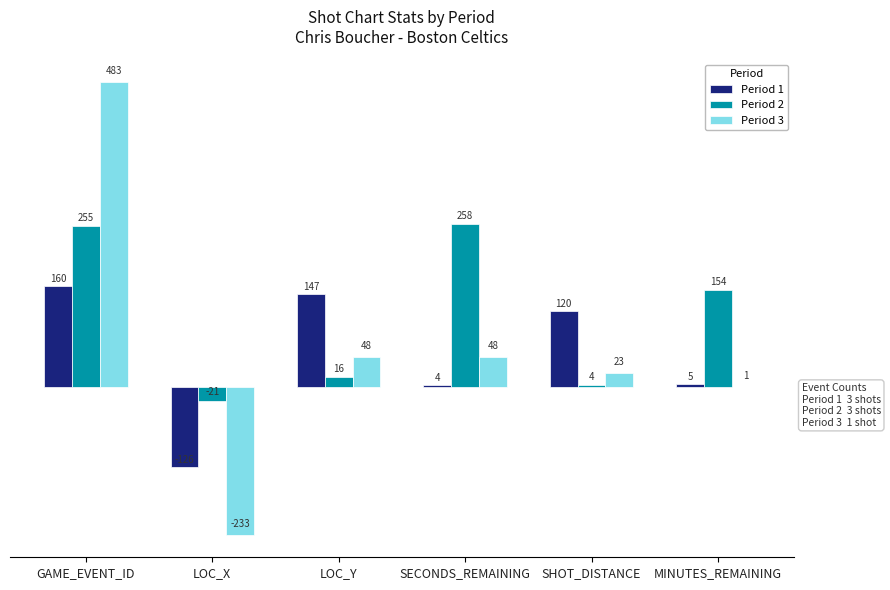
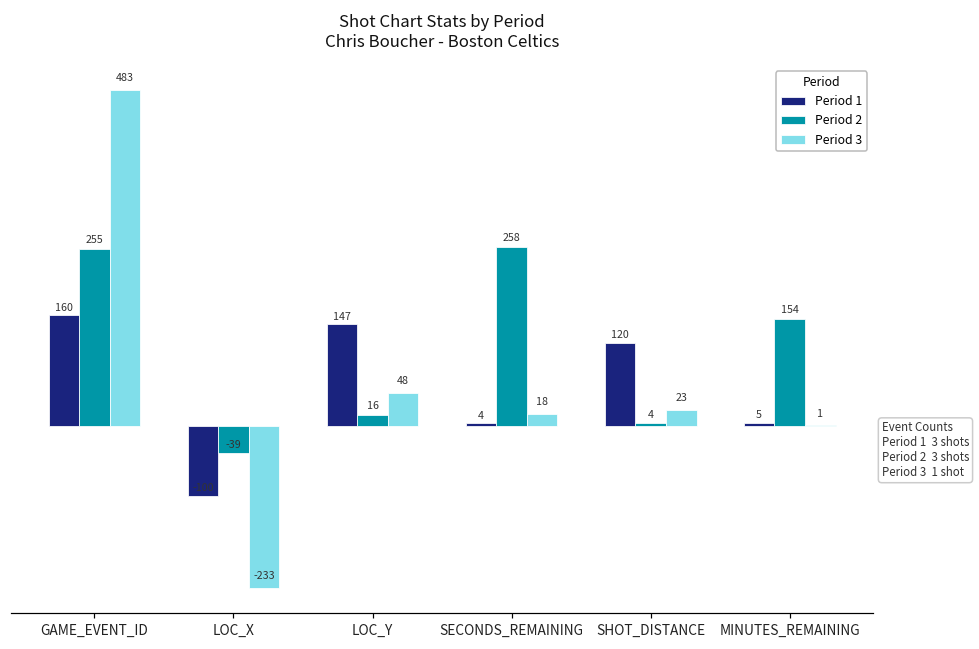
Period 1, LOC_X: -126 -> -100
Period 2, LOC_X: -21 -> -39
Period 3, SECONDS_REMAINING: 48 -> 18
